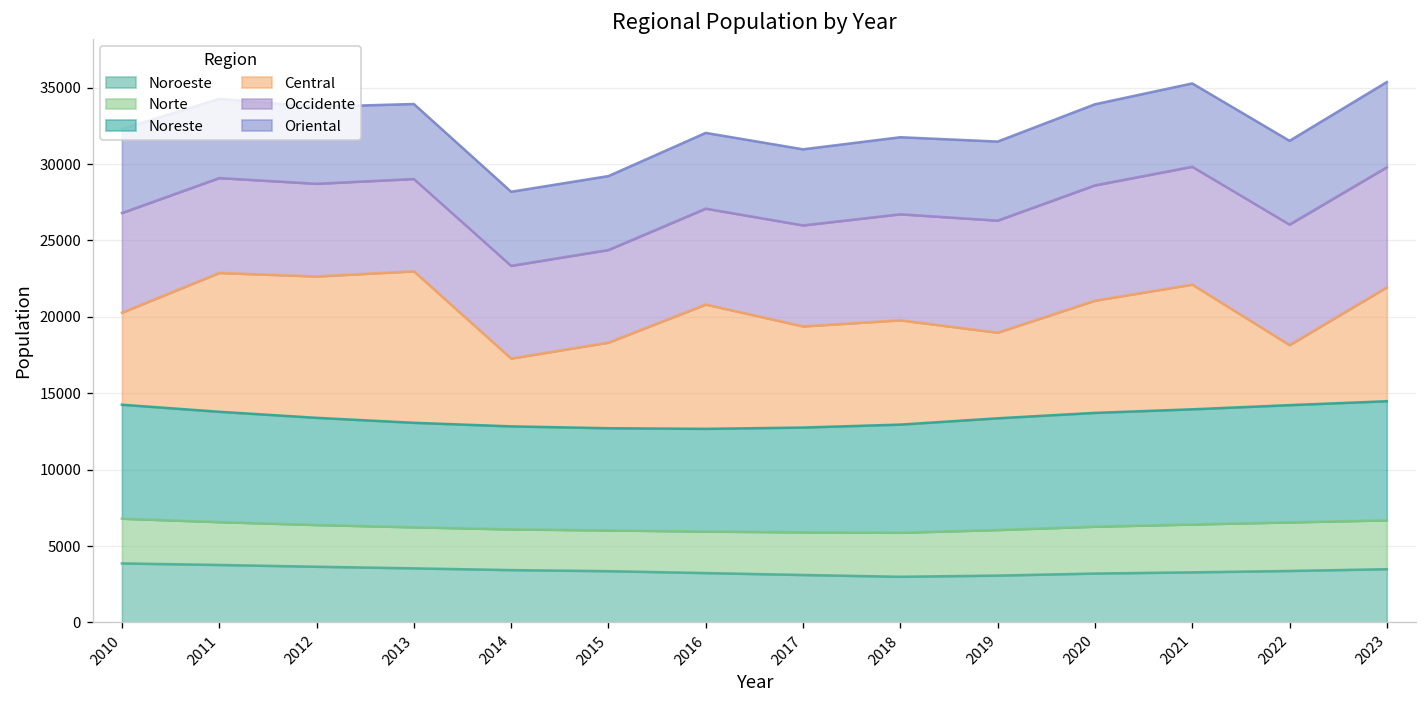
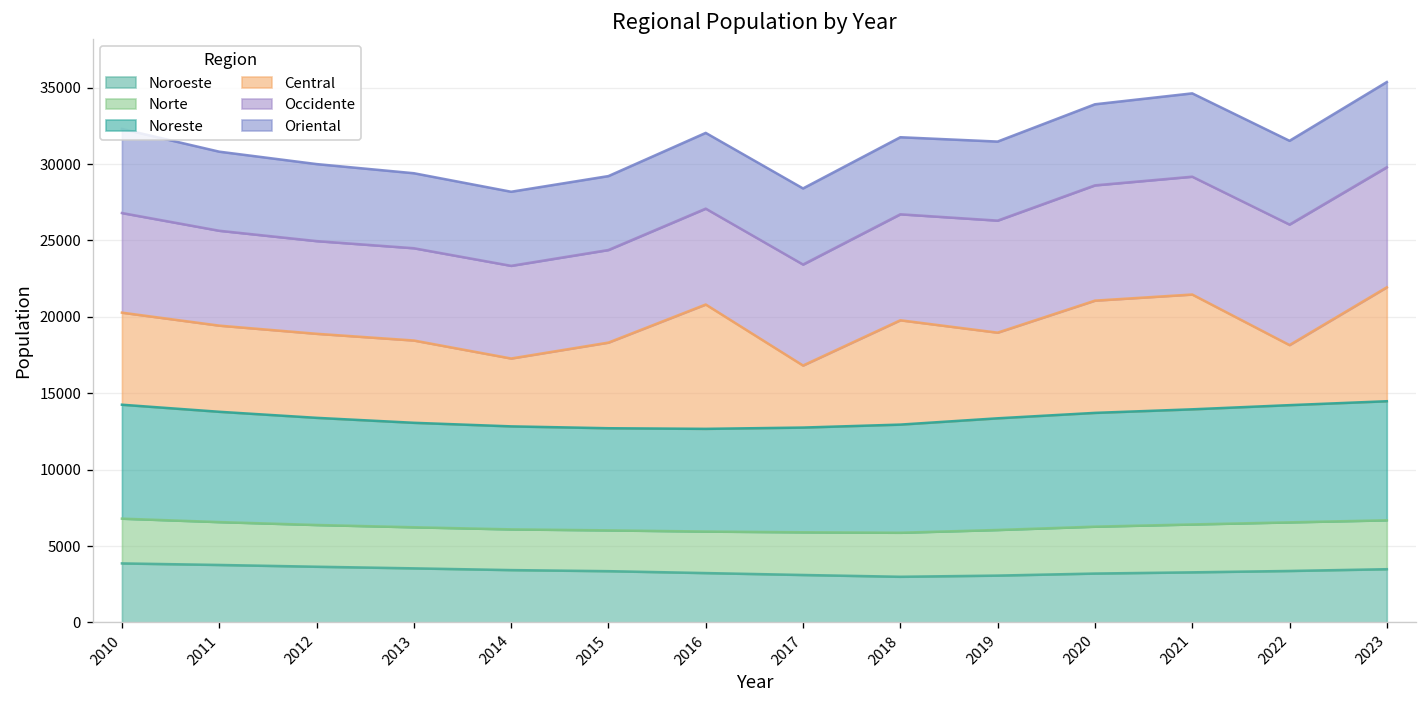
Central, 2011: 9100 -> 5600
Central, 2012: 9300 -> 5500
Central, 2013: 9900 -> 5400
Central, 2017: 6600 -> 4100
Central, 2021: 8200 -> 7500
